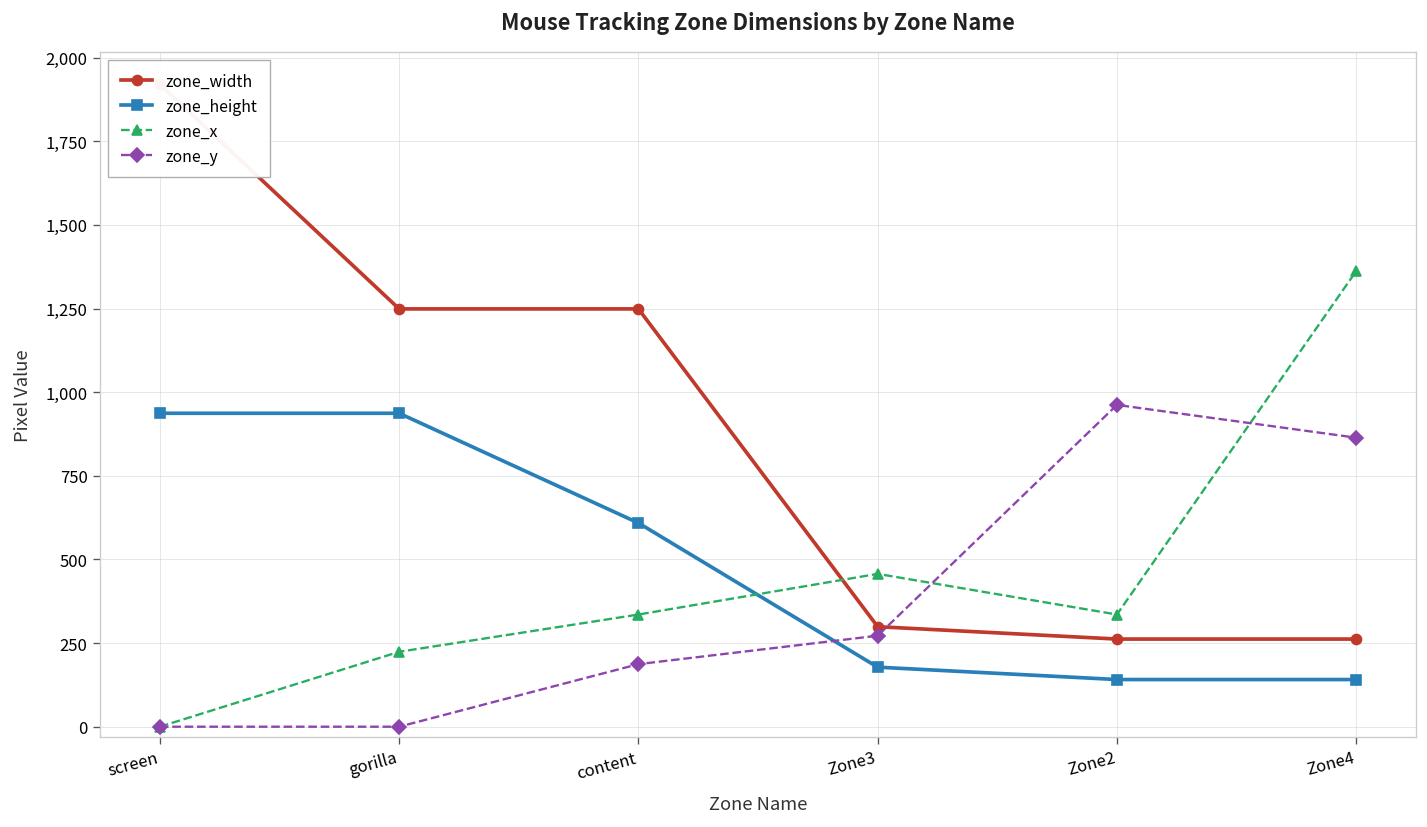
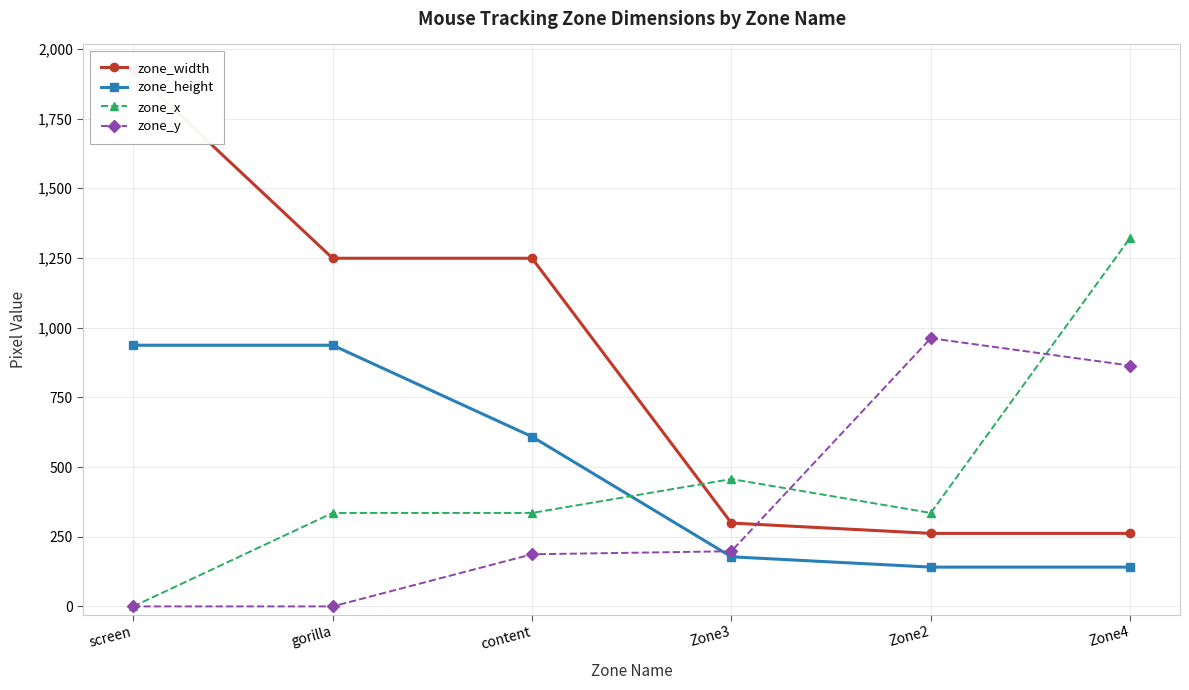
zone_x, gorilla: 220 -> 340
zone_y, Zone3: 270 -> 200
zone_x, Zone4: 1,360 -> 1,320
